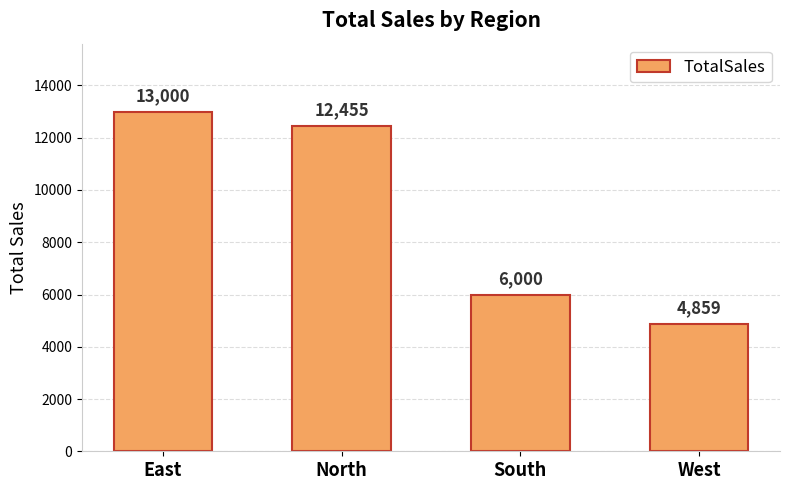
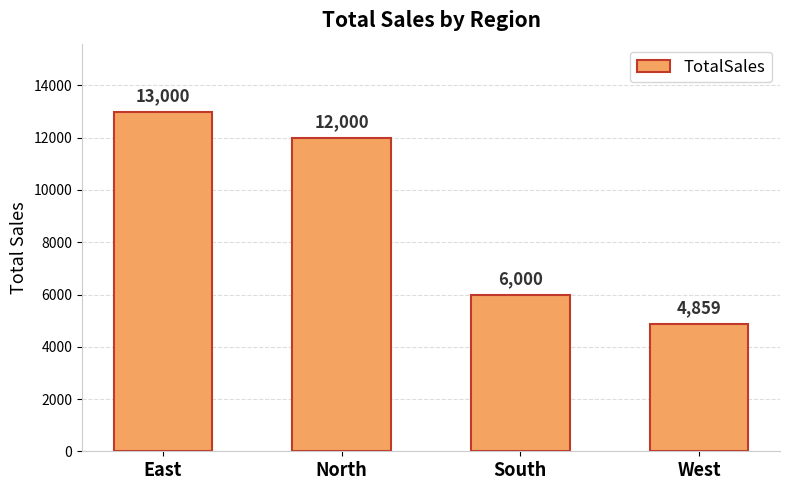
North: 12,455 -> 12,000
